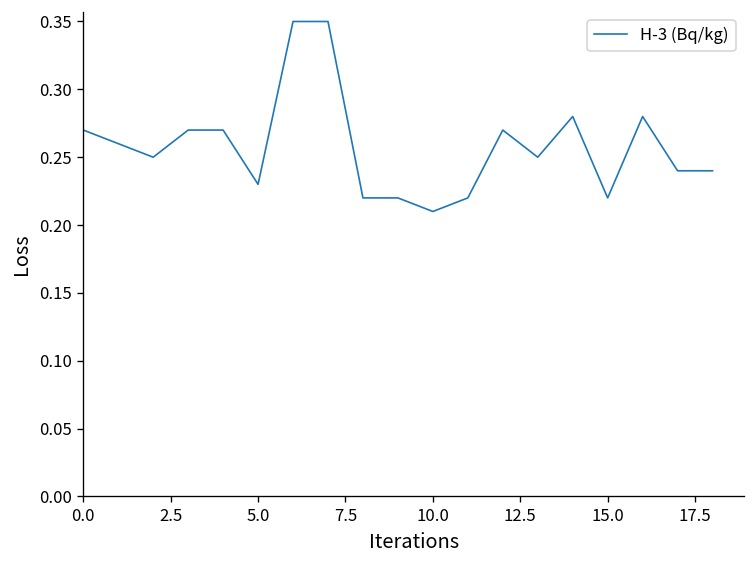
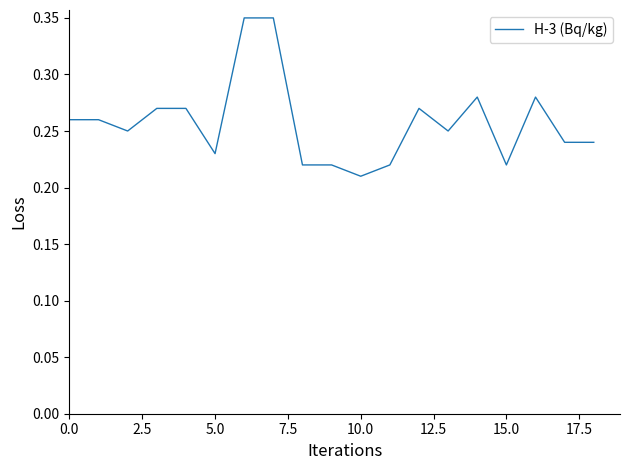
0.0: 0.27 -> 0.26
